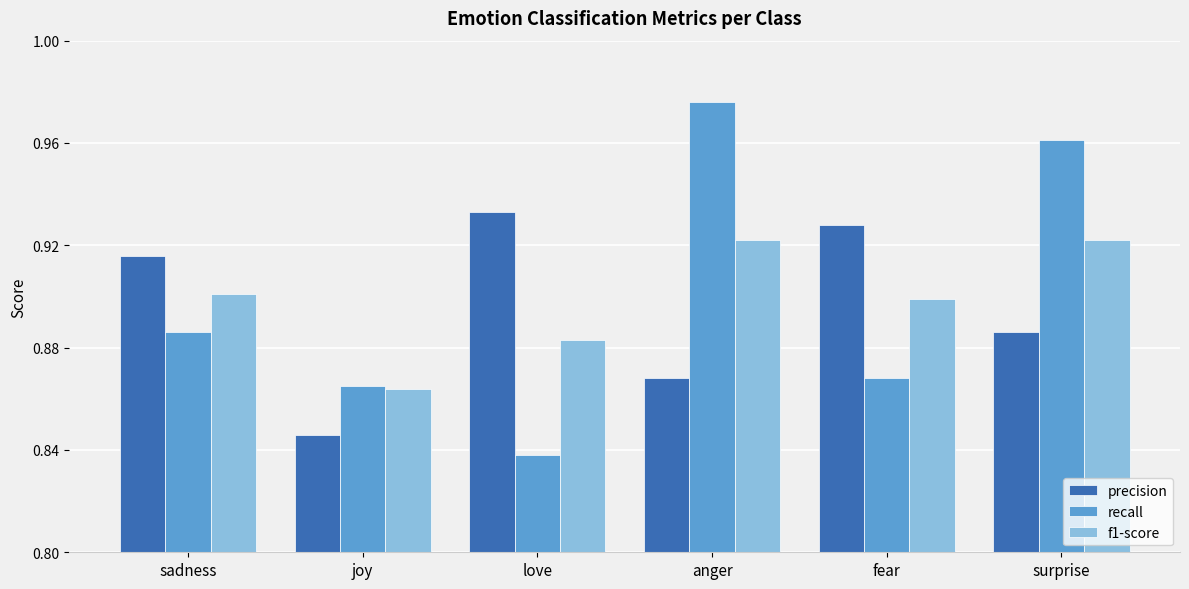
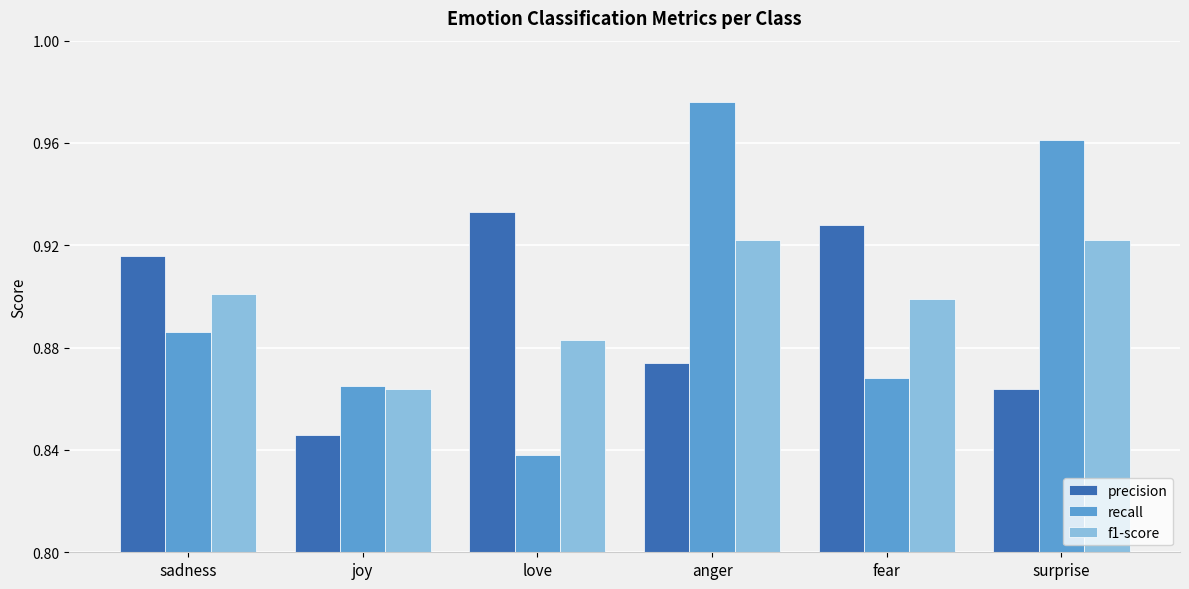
precision, anger: 0.868 -> 0.874
precision, surprise: 0.886 -> 0.864
